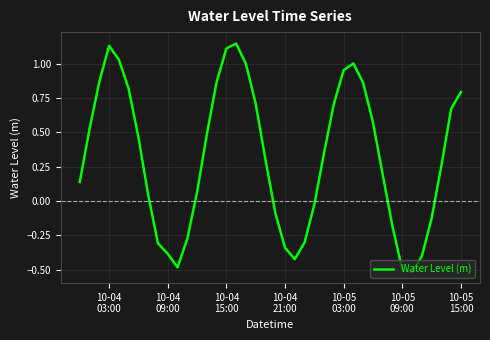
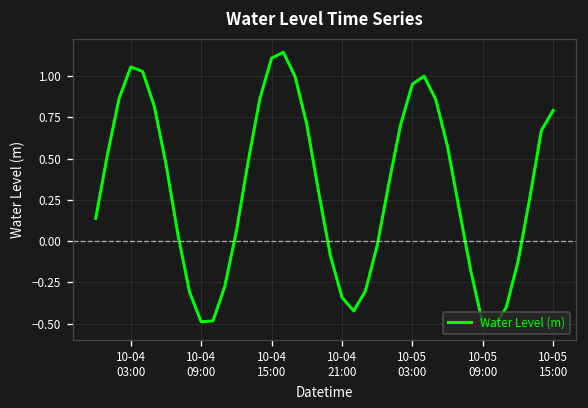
10-04 03:00: 1.13 -> 1.06
10-04 09:00: -0.38 -> -0.49
